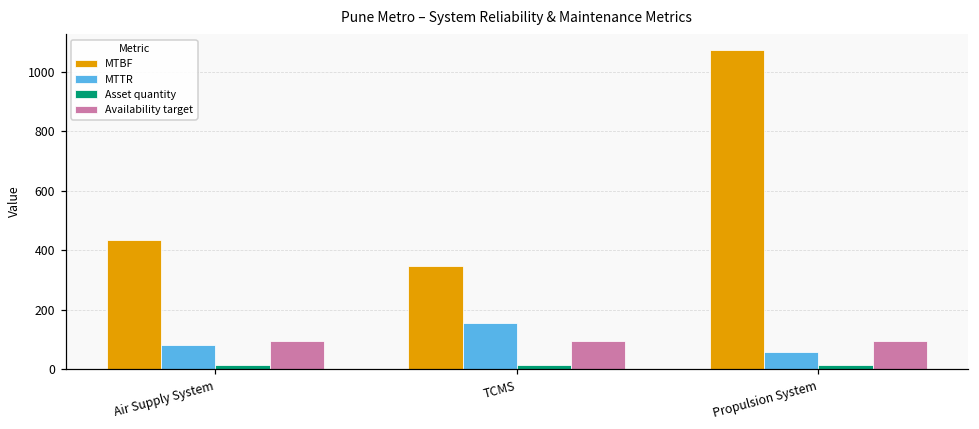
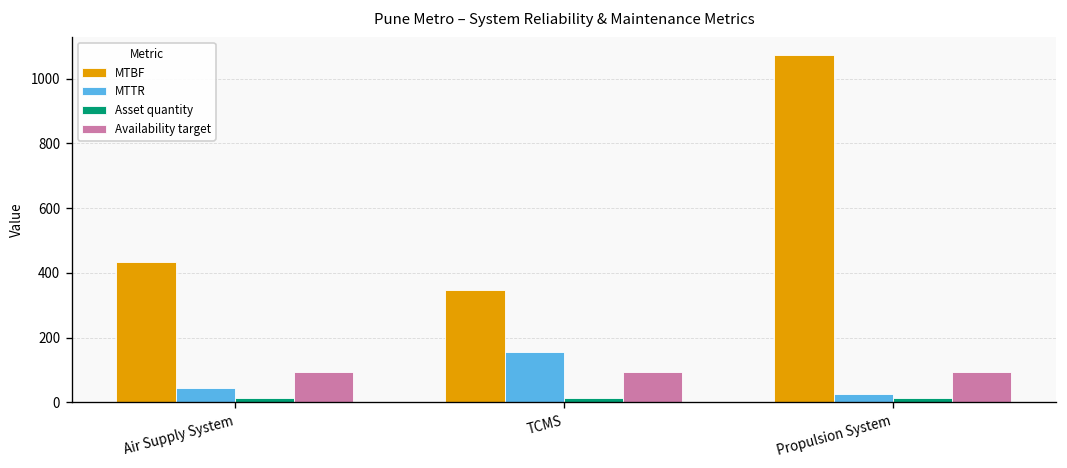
MTTR, Air Supply System: 80 -> 50
MTTR, Propulsion System: 60 -> 20
